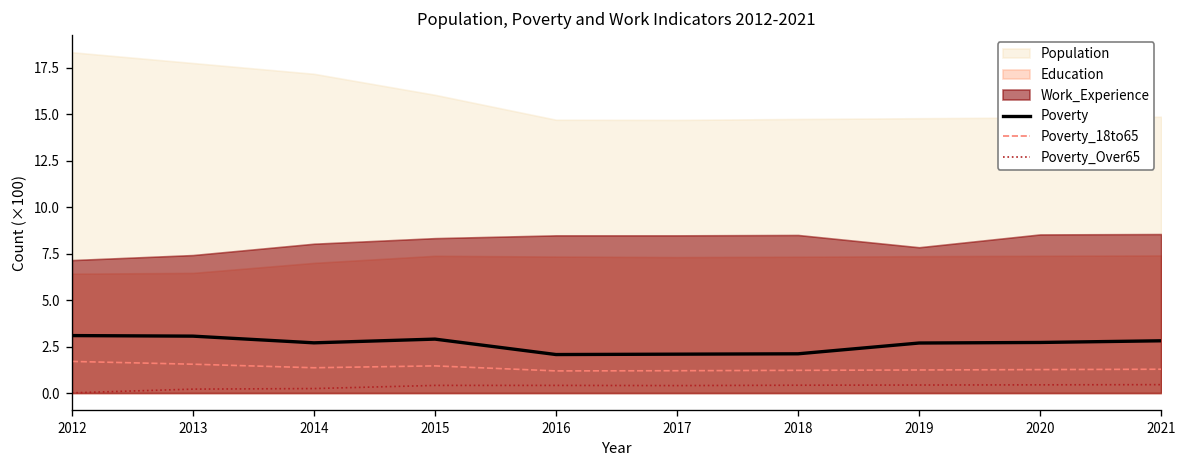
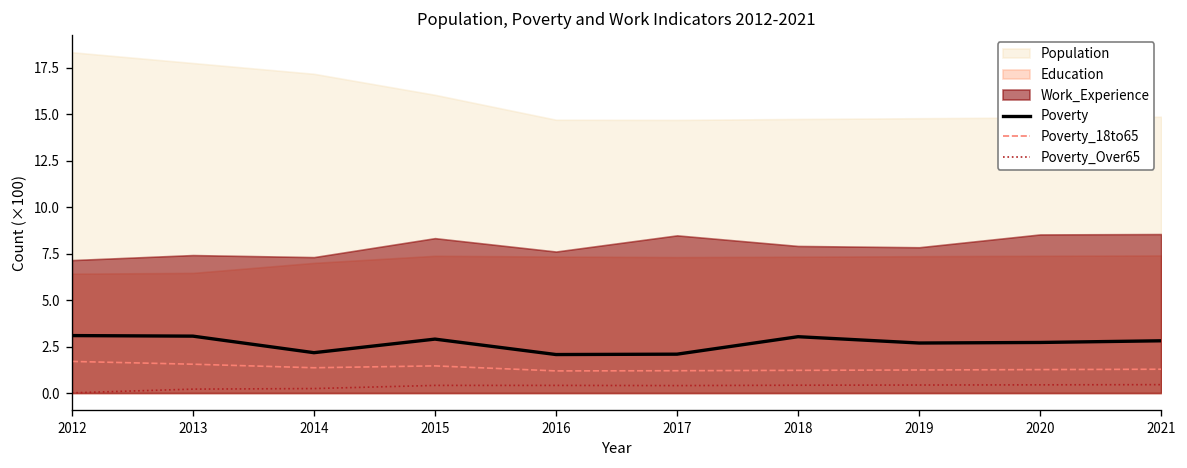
Poverty, 2014: 2.7 -> 2.2
Work_Experience, 2014: 8.0 -> 7.3
Work_Experience, 2016: 8.5 -> 7.6
Poverty, 2018: 2.1 -> 3.0
Work_Experience, 2018: 8.5 -> 7.9
